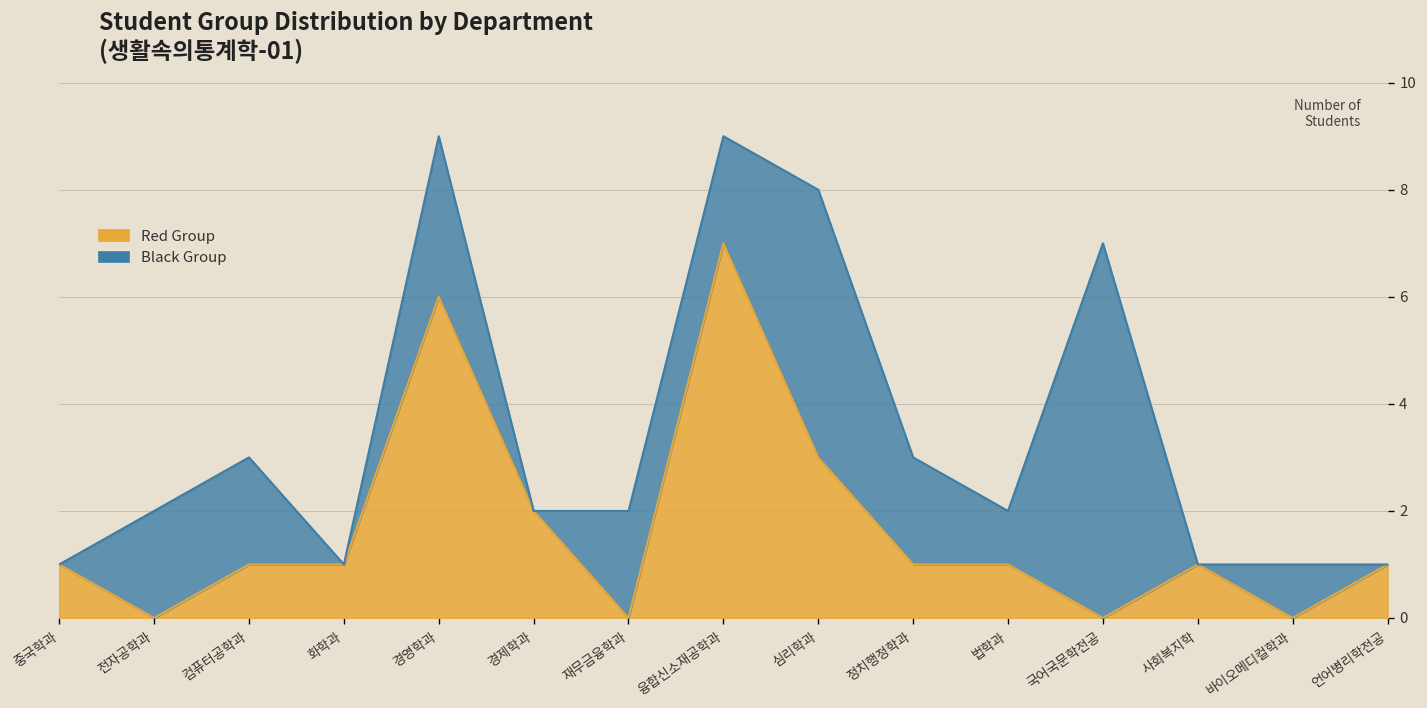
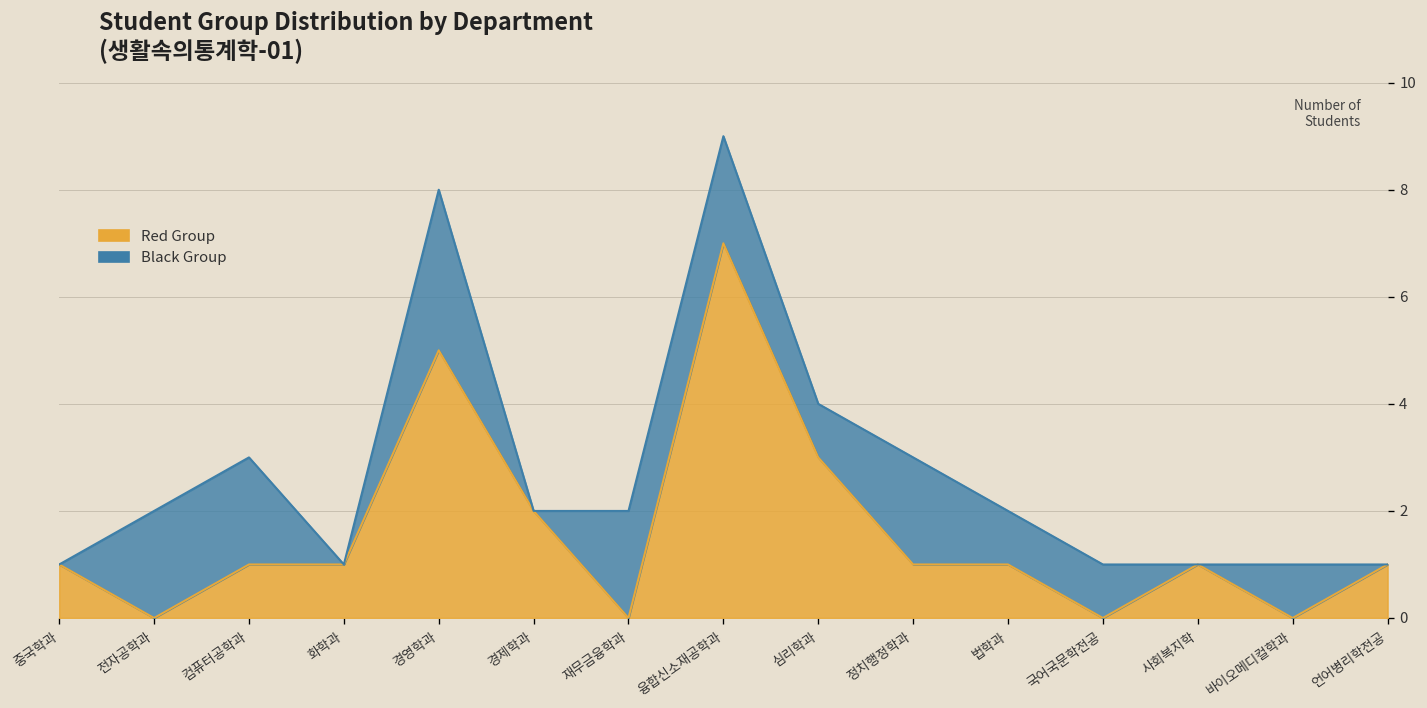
Red Group, 경영학과: 6 -> 5
Black Group, 심리학과: 5 -> 1
Black Group, 국어국문학전공: 7 -> 1
